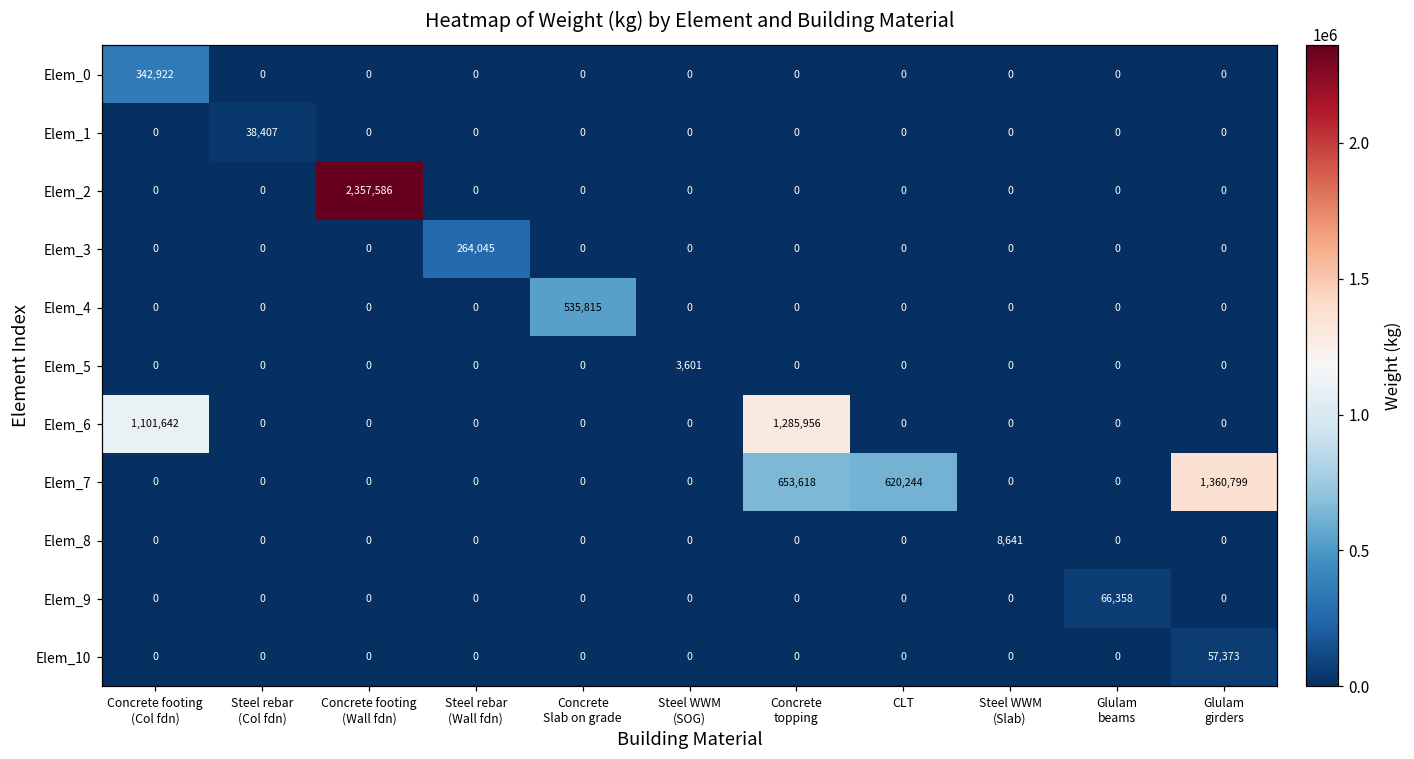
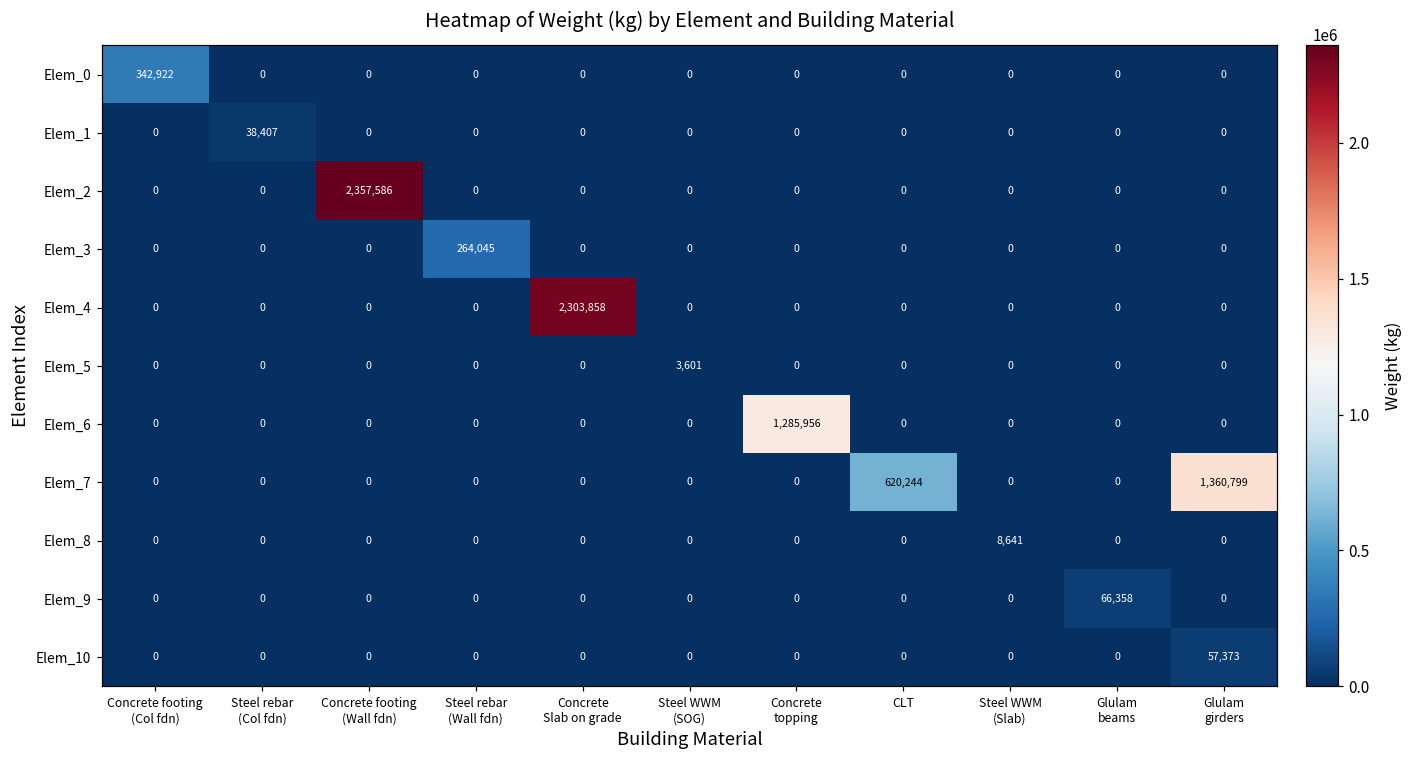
Elem_4, Concrete Slab on grade: 535,815 -> 2,303,858
Elem_6, Concrete footing (Col fdn): 1,101,642 -> 0
Elem_7, Concrete topping: 653,618 -> 0
